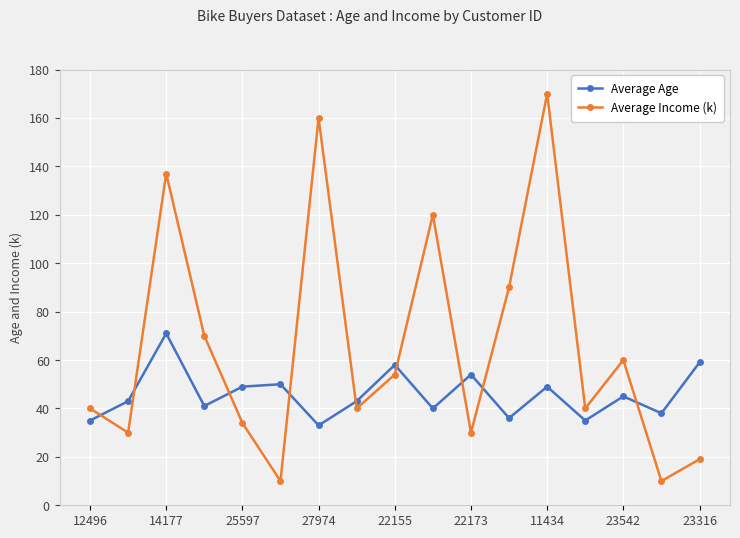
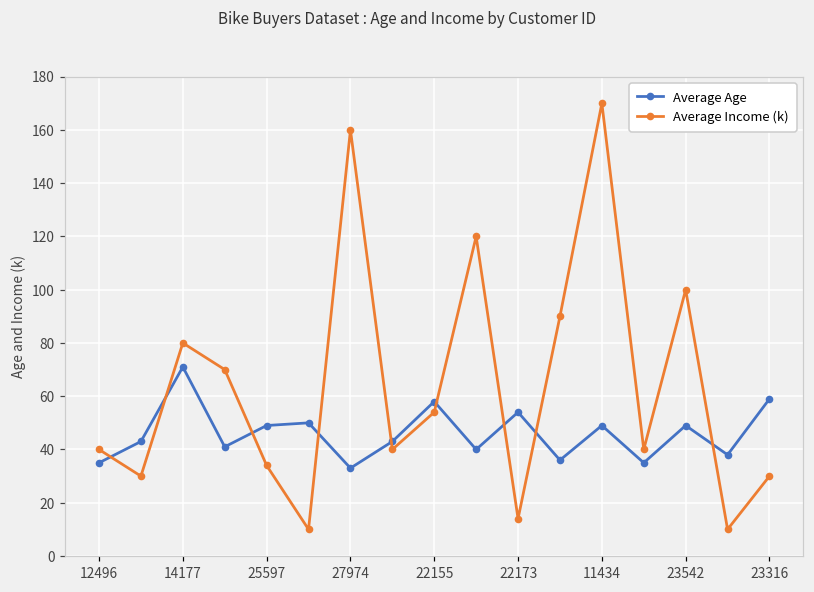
Average Income (k), 14177: 137 -> 80
Average Income (k), 22173: 30 -> 14
Average Age, 23542: 45 -> 49
Average Income (k), 23542: 60 -> 100
Average Income (k), 23316: 19 -> 30
